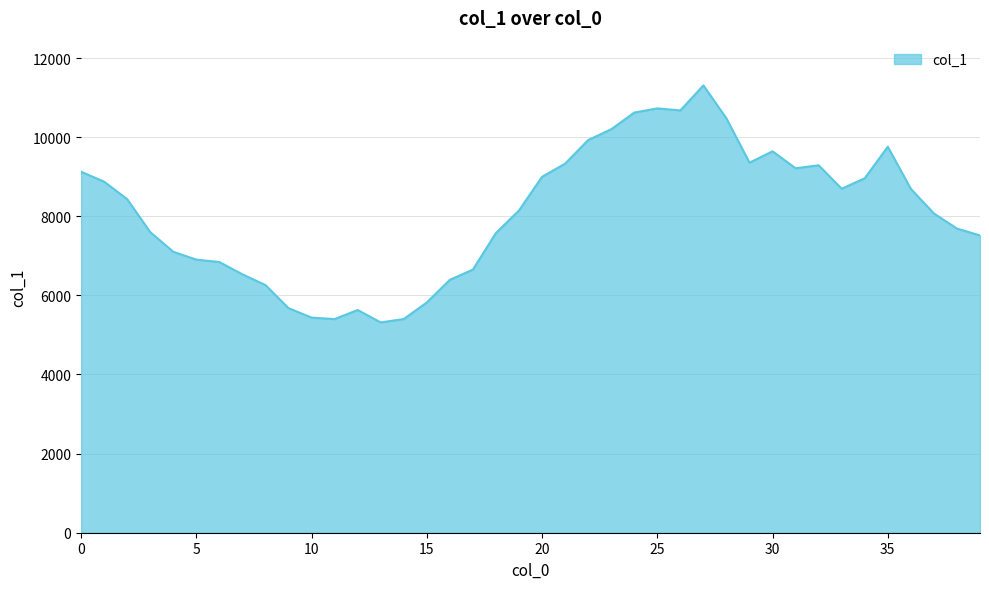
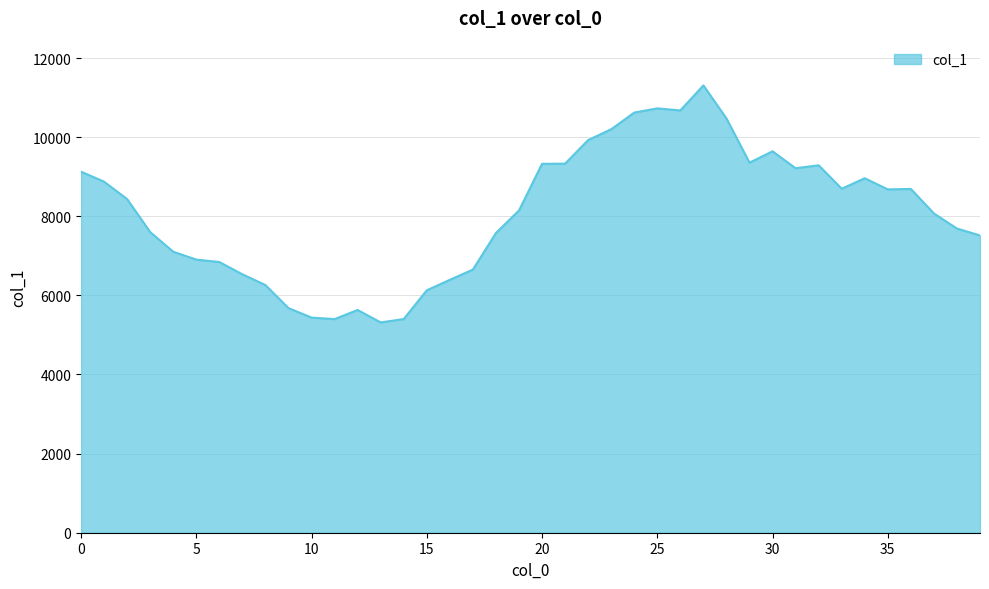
15: 5800 -> 6100
20: 9000 -> 9300
35: 9800 -> 8700
